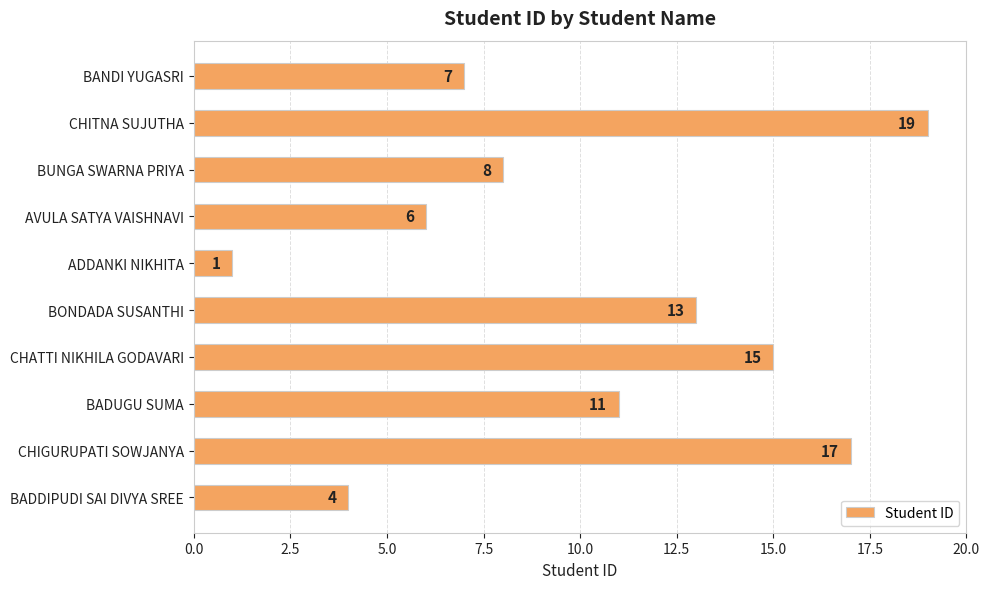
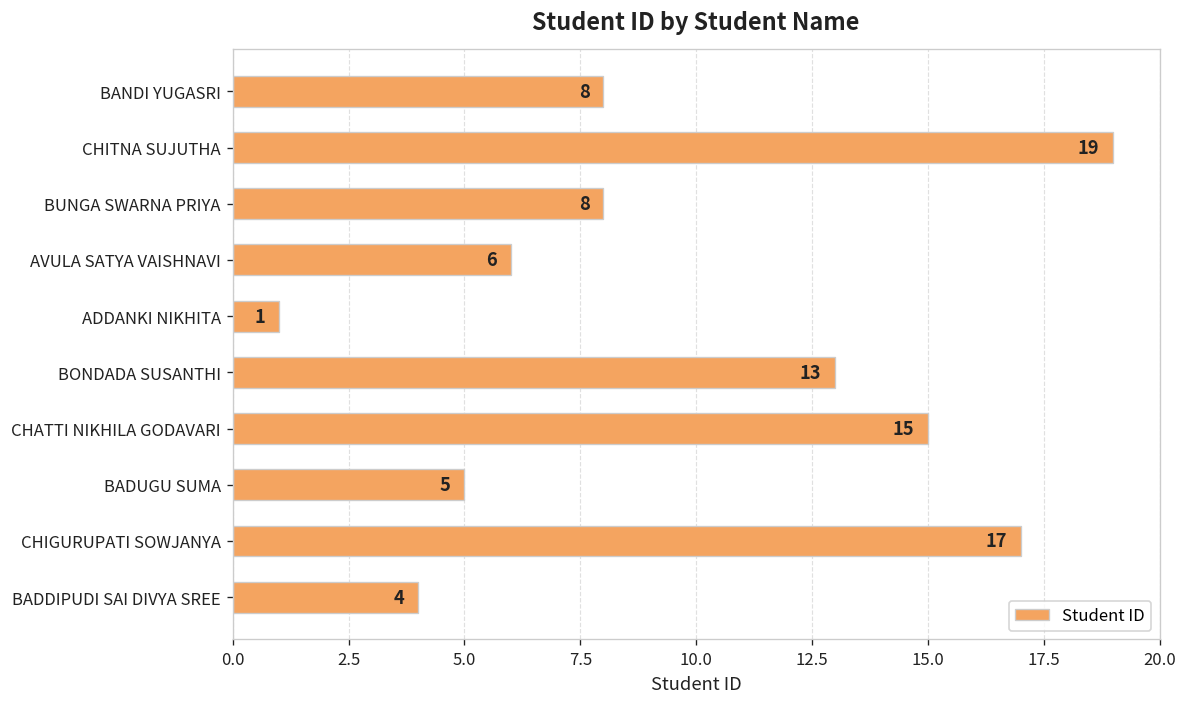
BANDI YUGASRI: 7 -> 8
BADUGU SUMA: 11 -> 5
